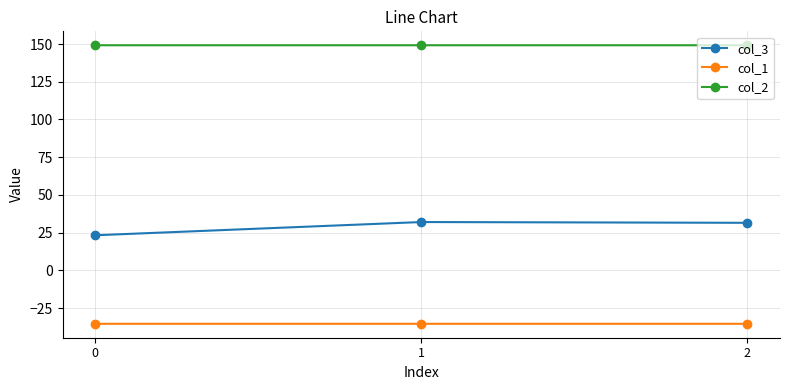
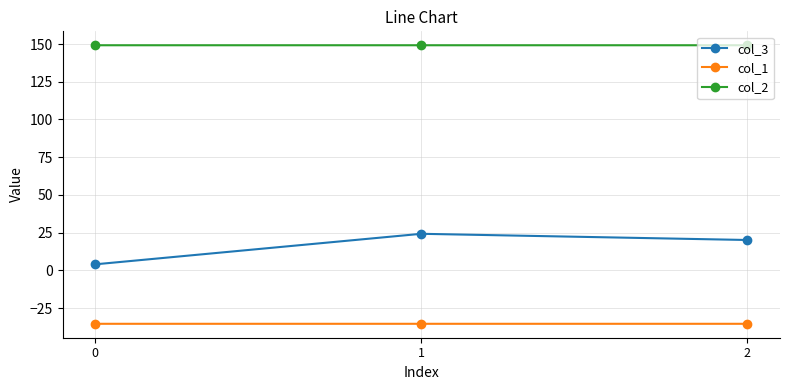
col_3, 0: 23 -> 4
col_3, 1: 32 -> 24
col_3, 2: 32 -> 20
